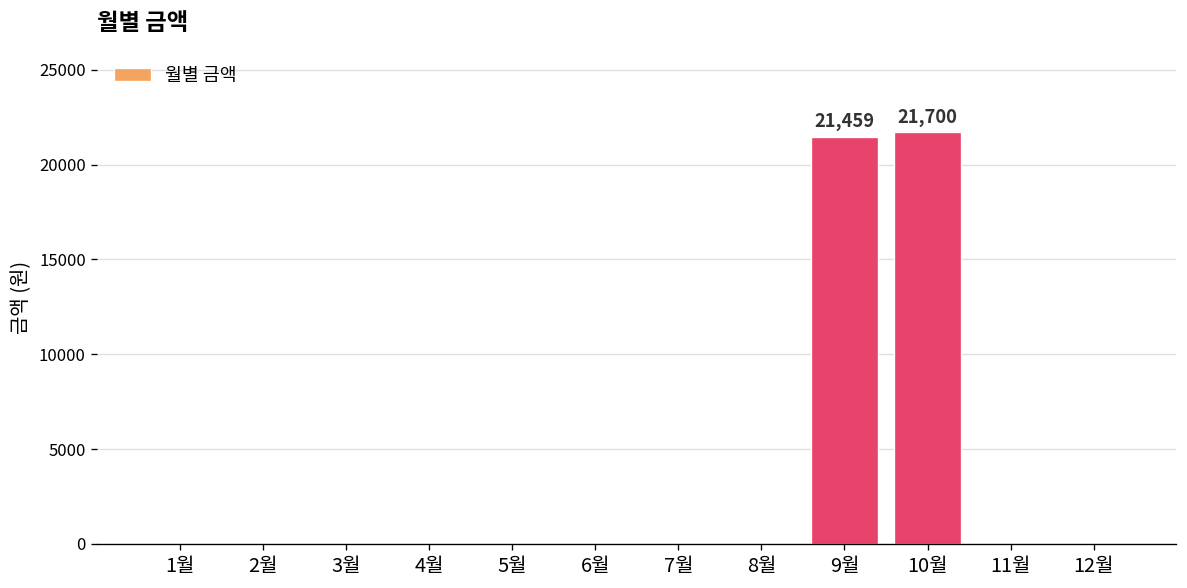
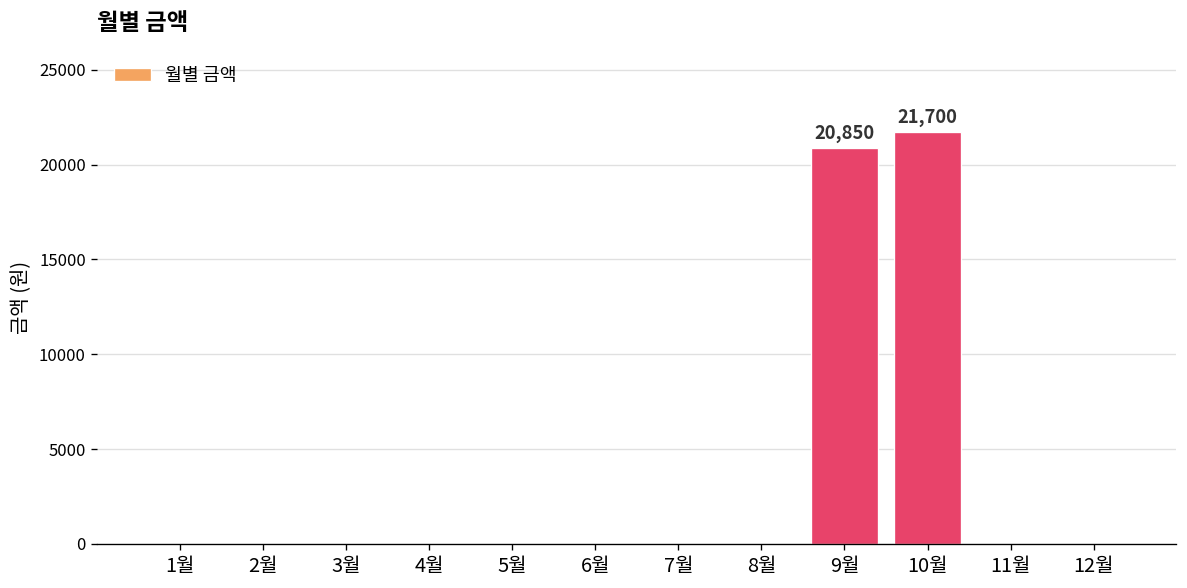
9월: 21,459 -> 20,850
